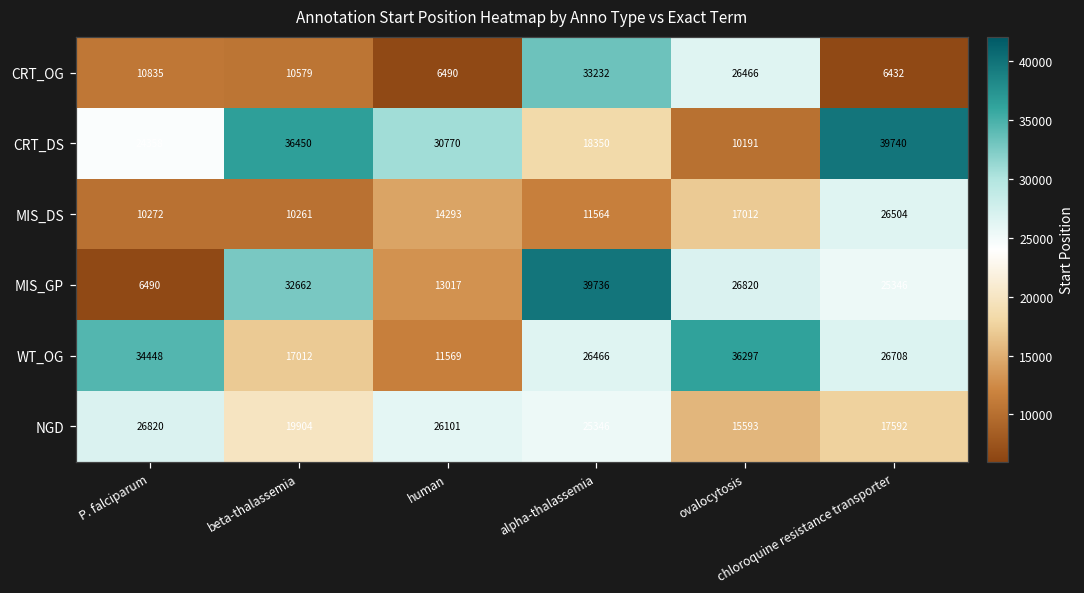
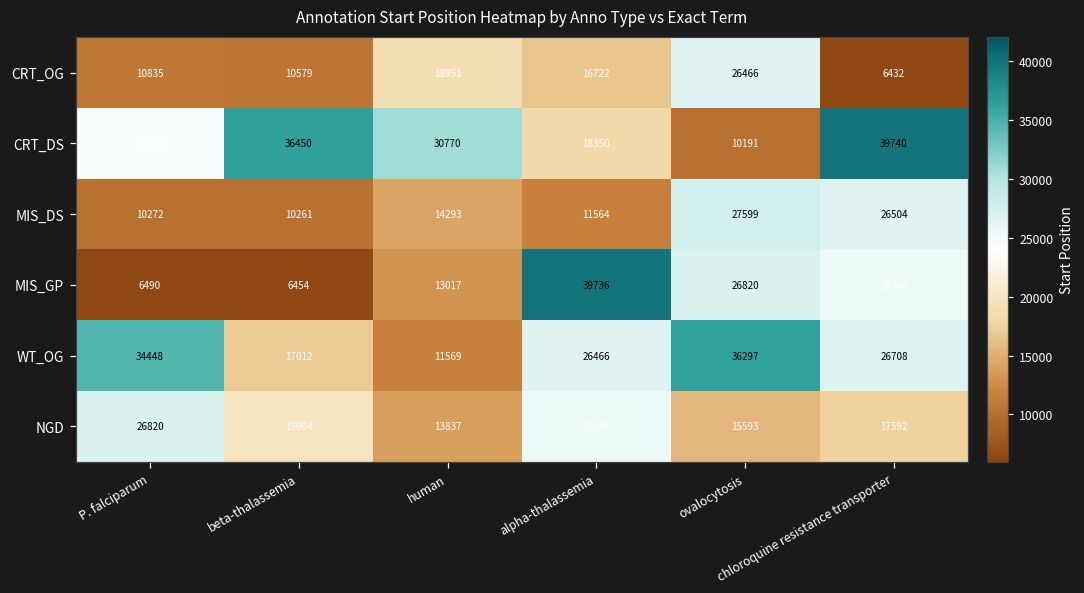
CRT_OG, human: 6490 -> 18951
CRT_OG, alpha-thalassemia: 33232 -> 16722
MIS_DS, ovalocytosis: 17012 -> 27599
MIS_GP, beta-thalassemia: 32662 -> 6454
NGD, human: 26101 -> 13837
